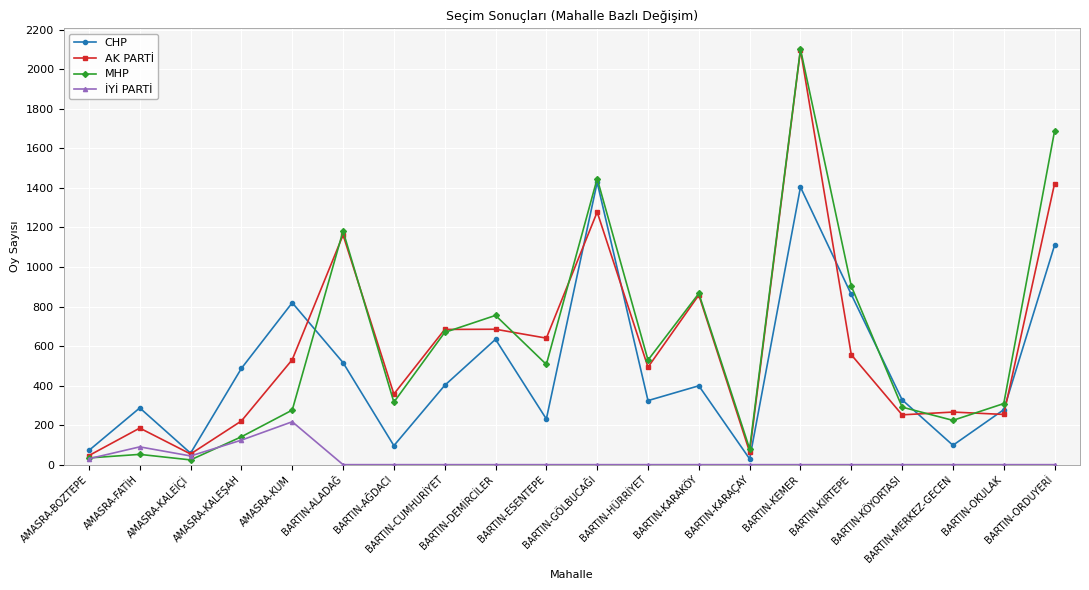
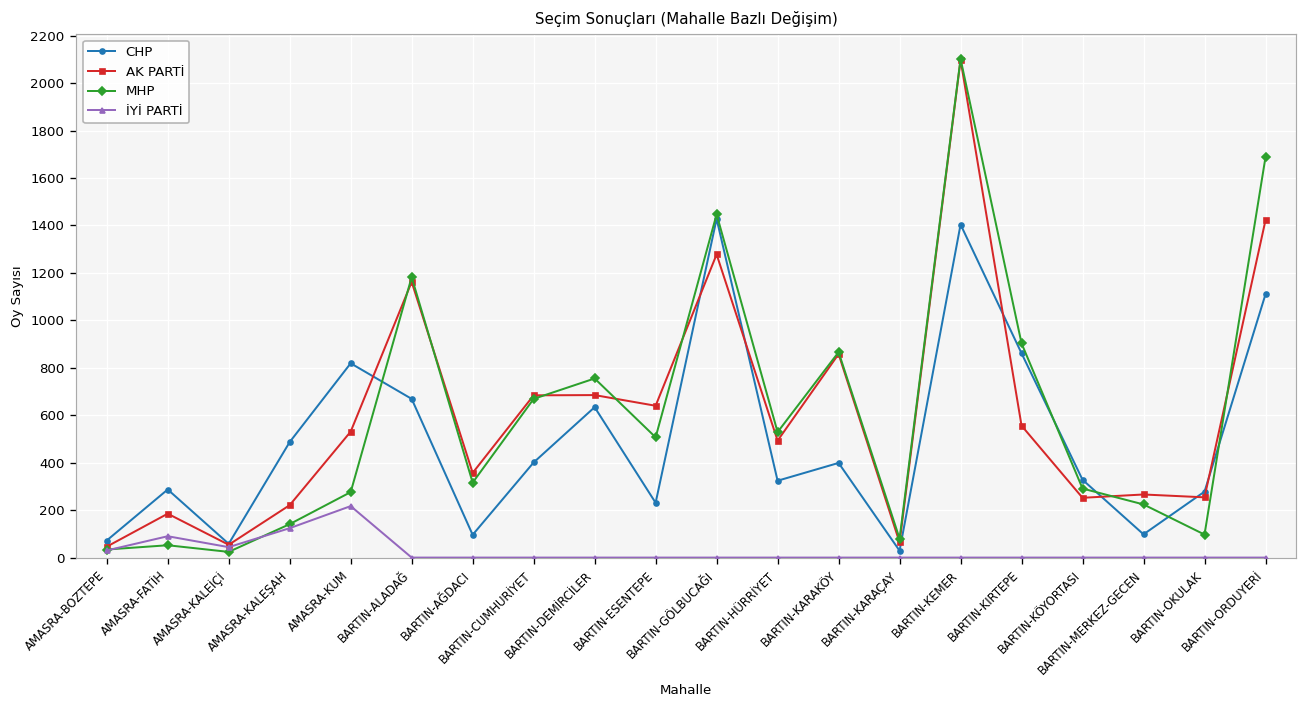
CHP, BARTIN-ALADAĞ: 520 -> 670
MHP, BARTIN-OKULAK: 310 -> 100
